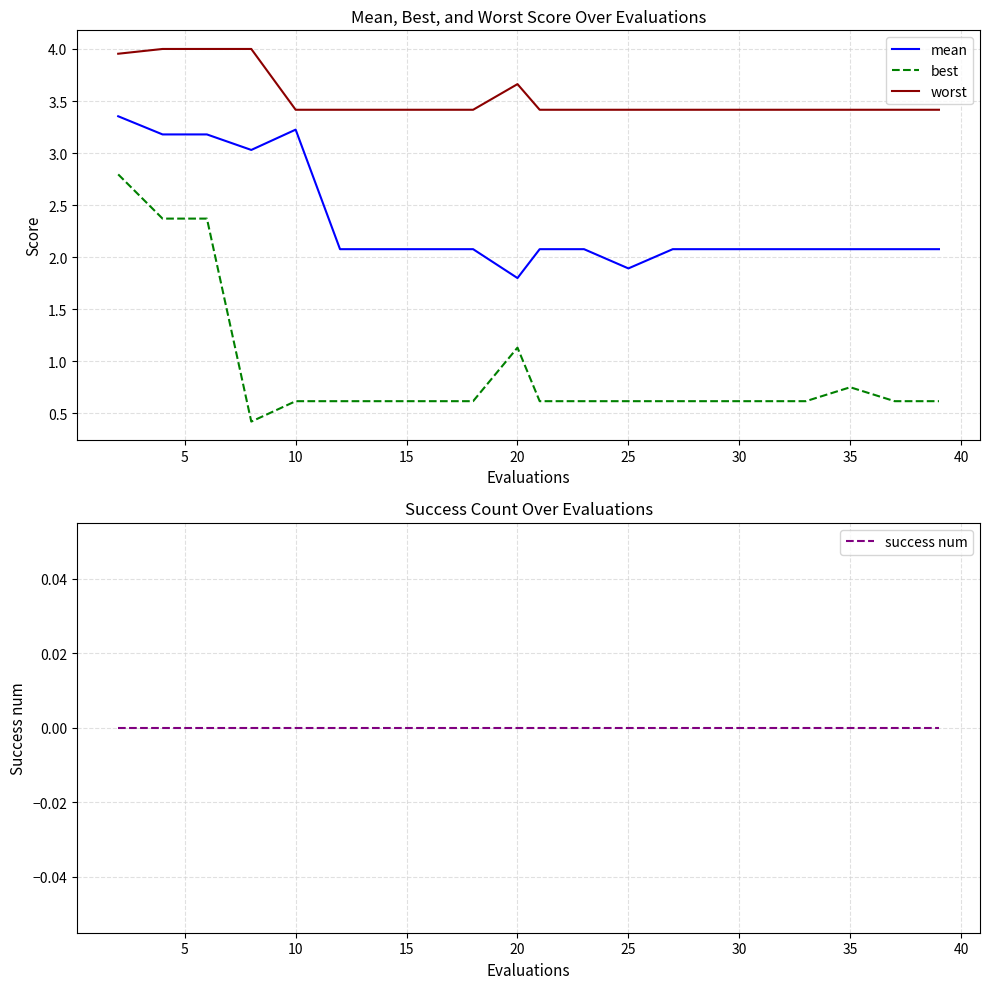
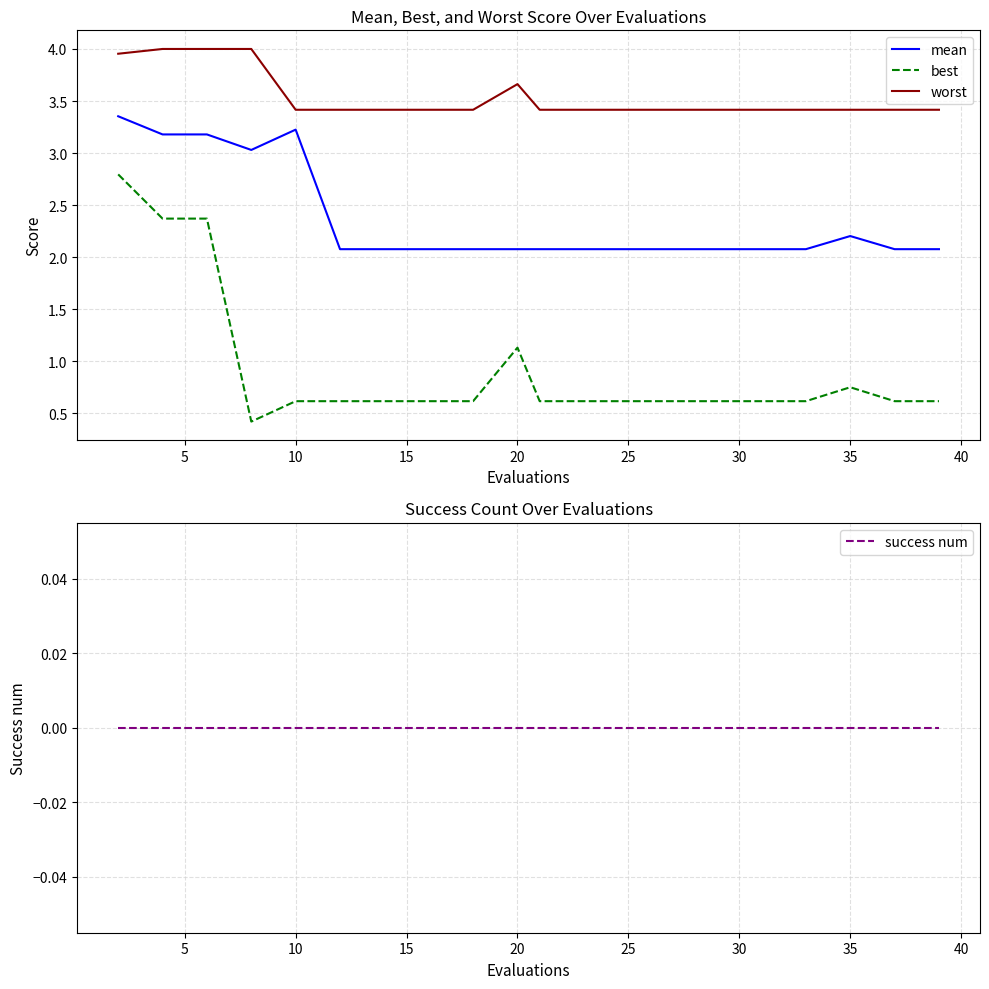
Mean, Best, and Worst Score Over Evaluations, mean, 20: 1.80 -> 2.08
Mean, Best, and Worst Score Over Evaluations, mean, 25: 1.89 -> 2.08
Mean, Best, and Worst Score Over Evaluations, mean, 35: 2.08 -> 2.20
